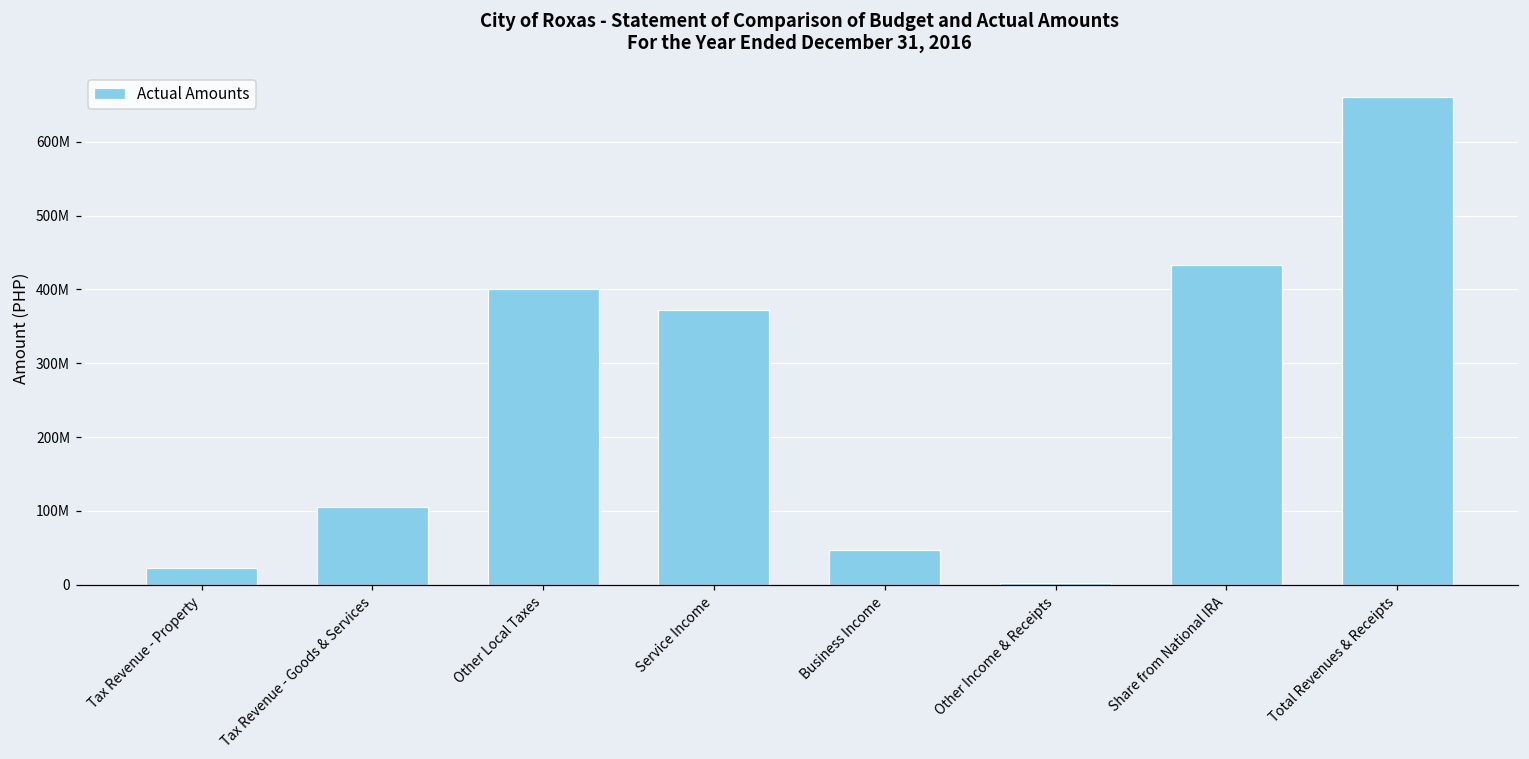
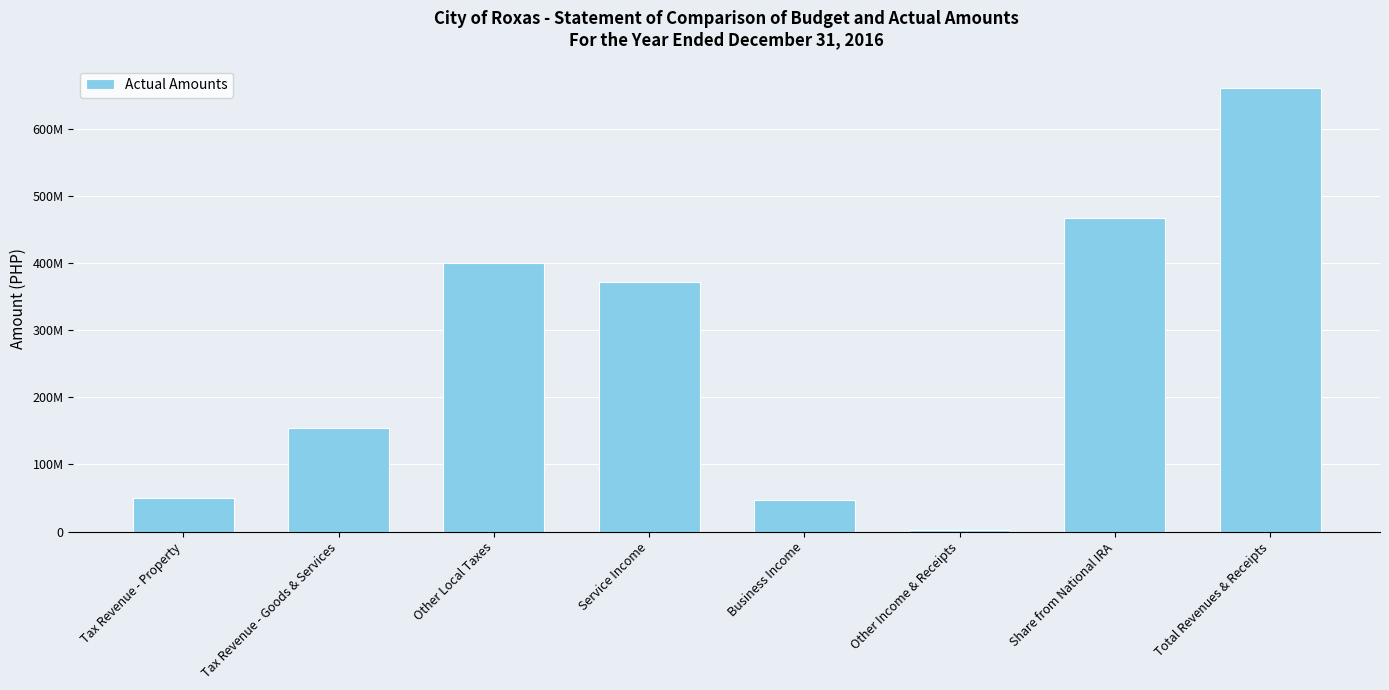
Tax Revenue - Property: 20000000 -> 50000000
Tax Revenue - Goods & Services: 110000000 -> 150000000
Share from National IRA: 430000000 -> 470000000
